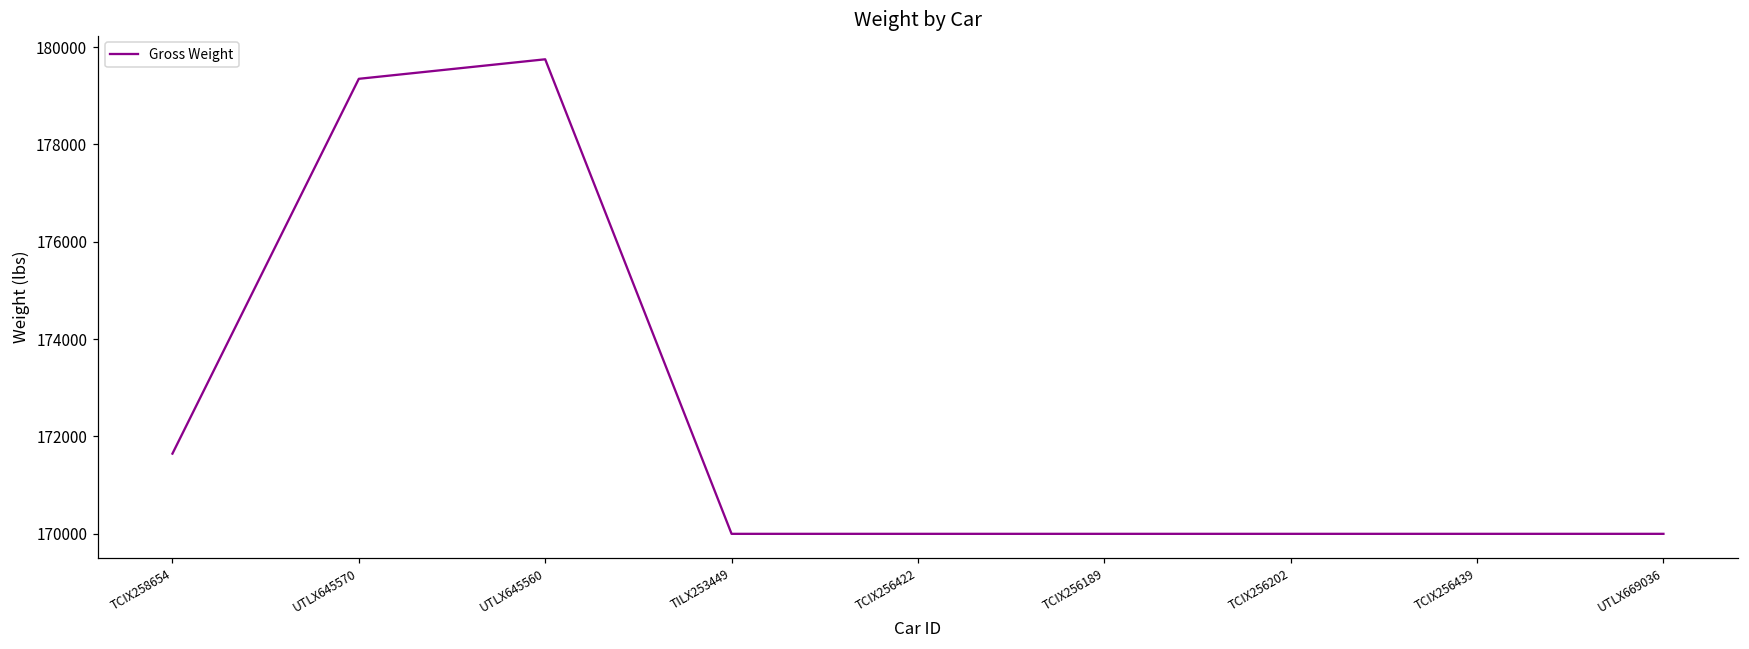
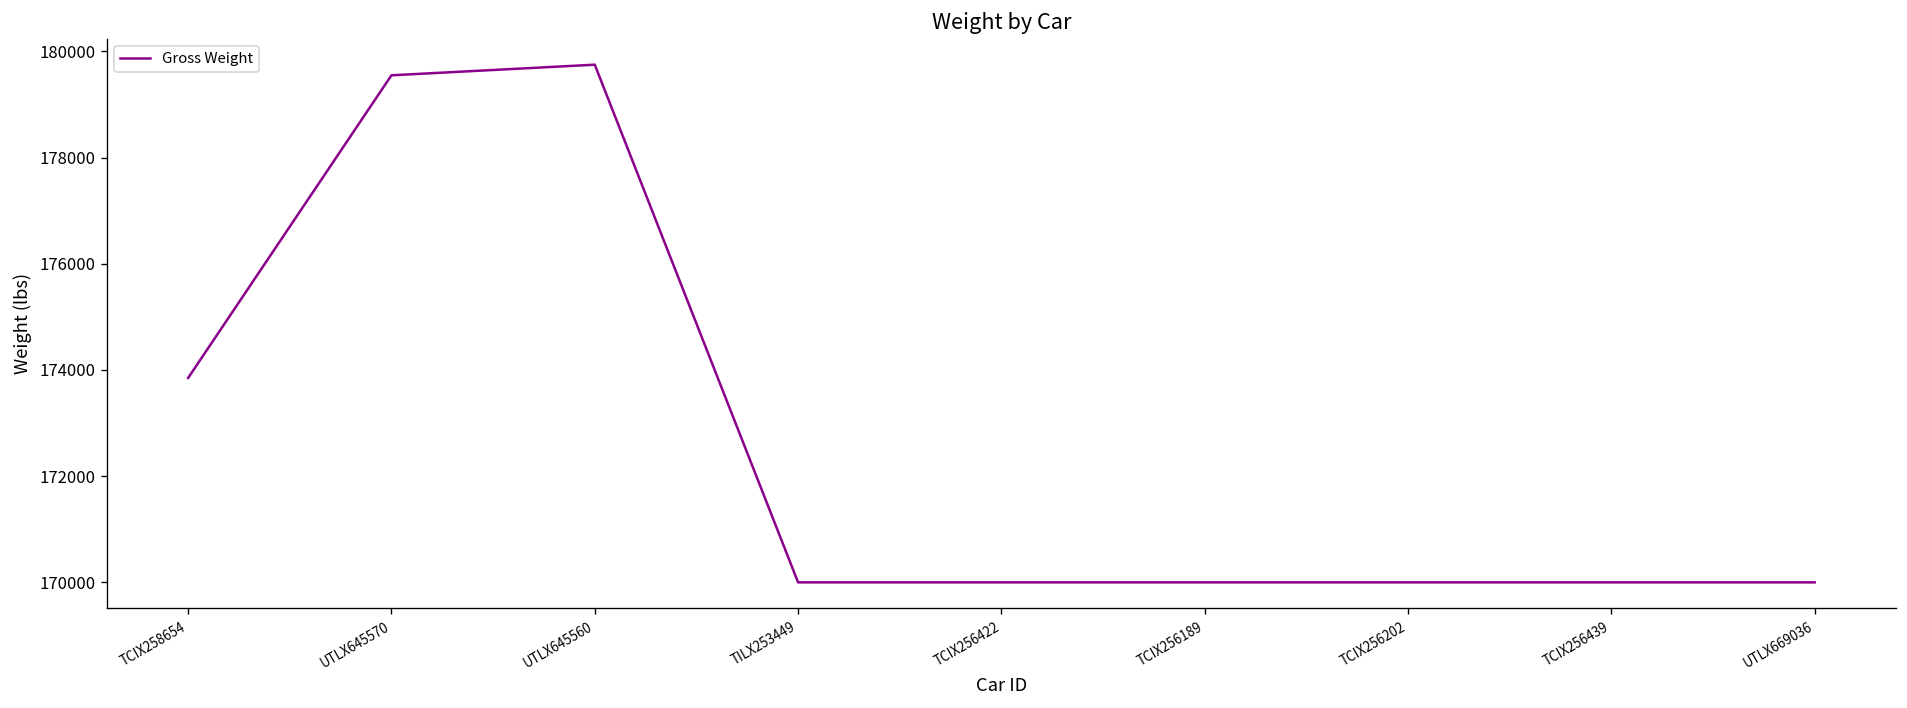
TCIX258654: 171600 -> 173900
UTLX645570: 179300 -> 179600
